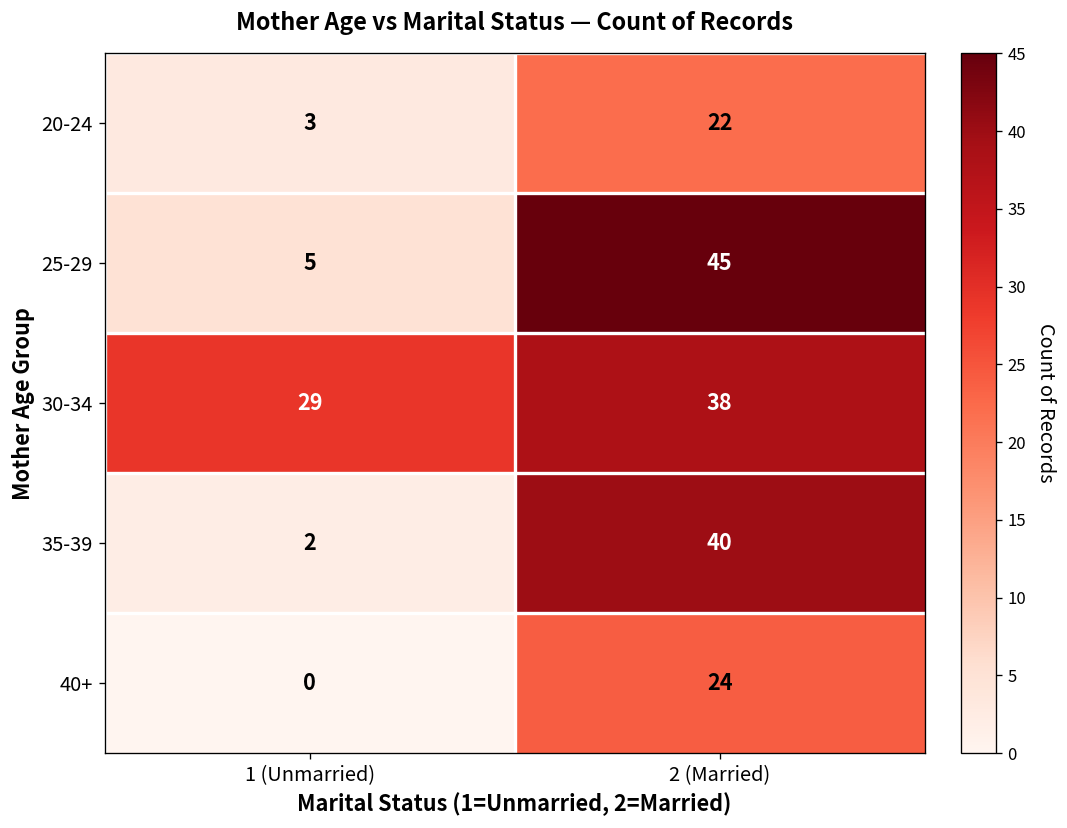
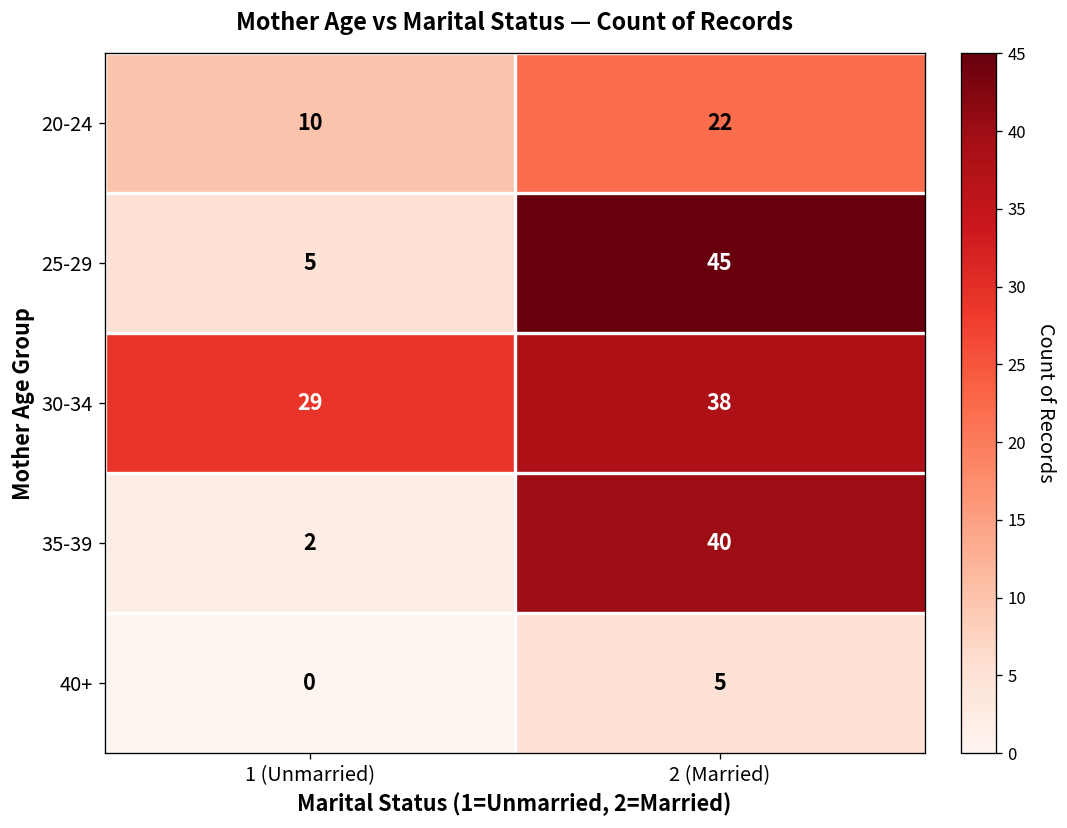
20-24, 1 (Unmarried): 3 -> 10
40+, 2 (Married): 24 -> 5
